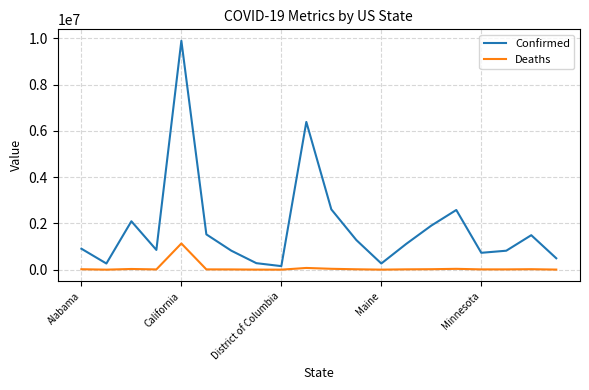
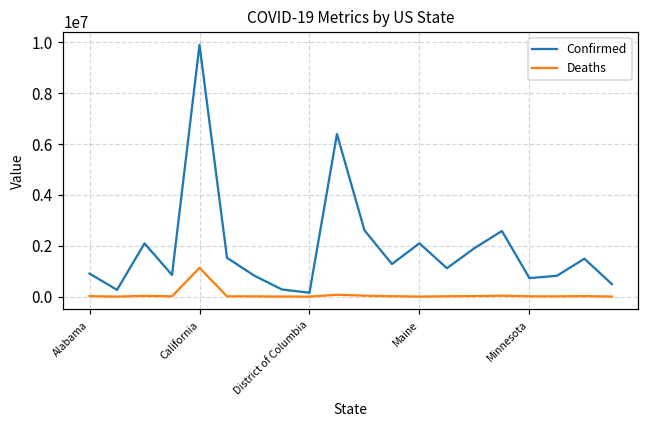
Confirmed, Maine: 300000 -> 2100000
